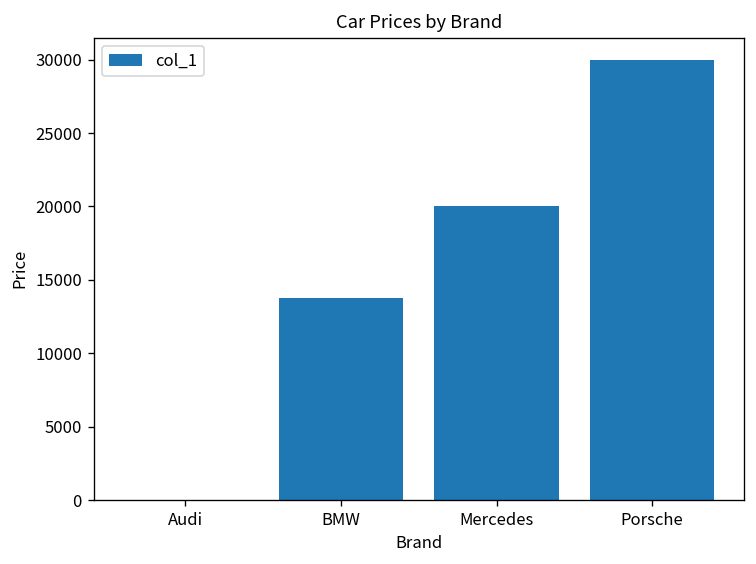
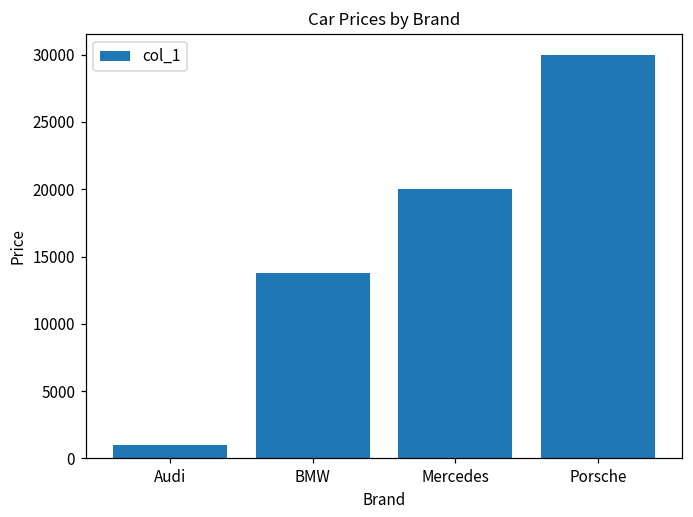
Audi: 0 -> 1000
